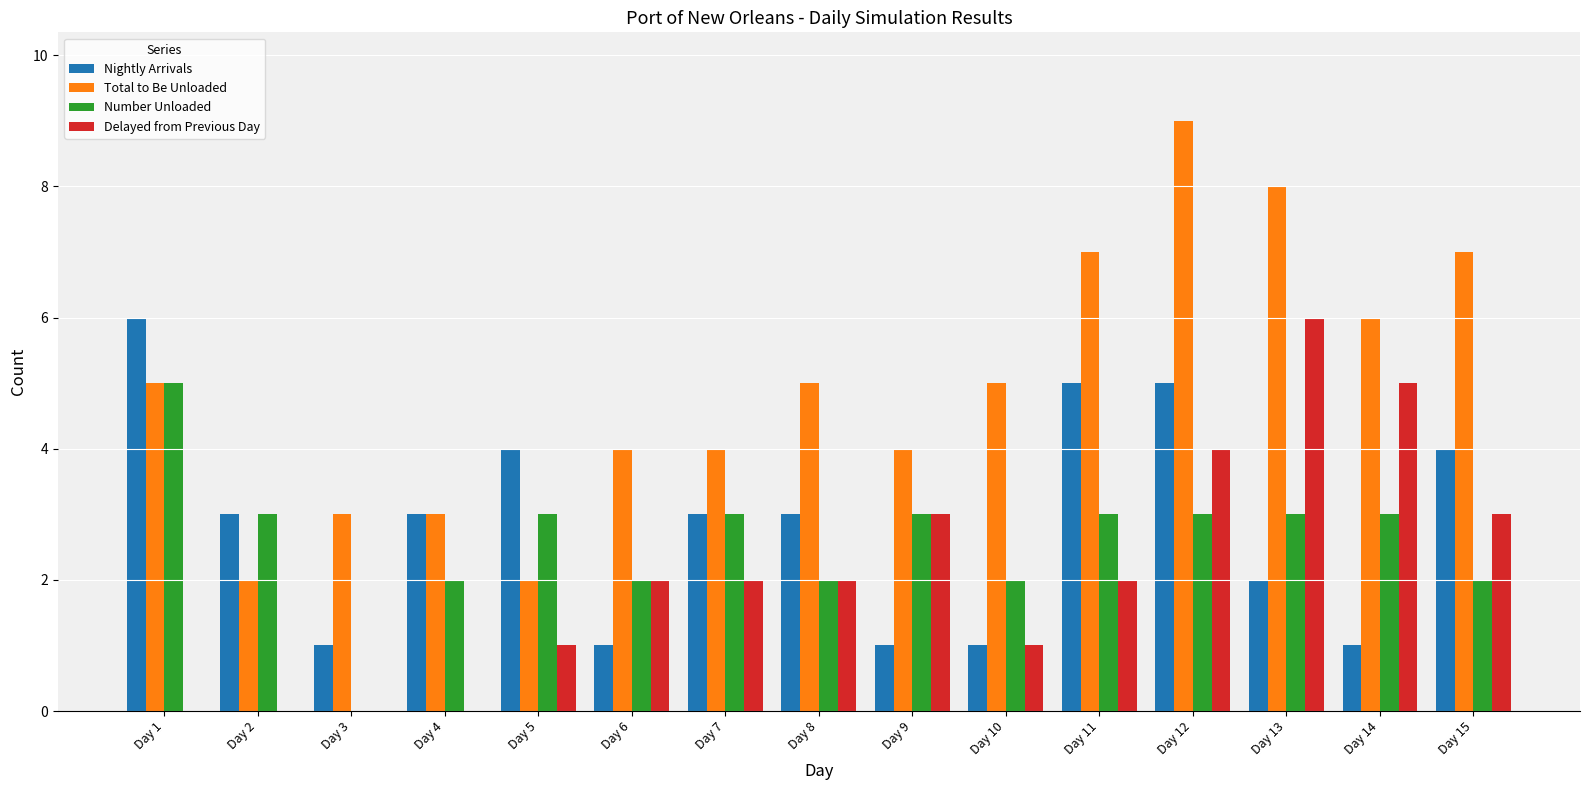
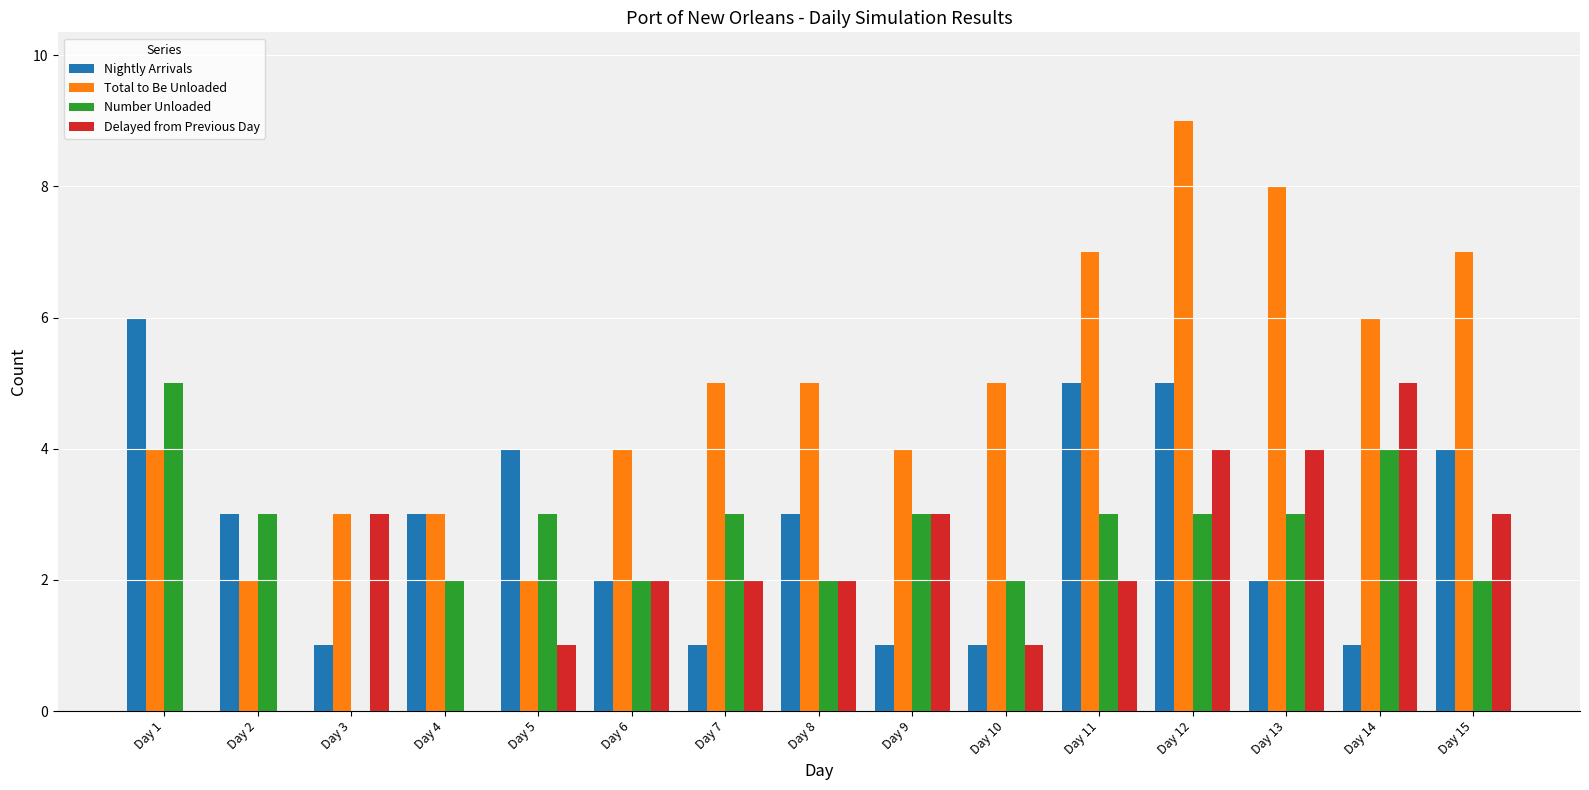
Total to Be Unloaded, Day 1: 5 -> 4
Delayed from Previous Day, Day 3: 0 -> 3
Nightly Arrivals, Day 6: 1 -> 2
Nightly Arrivals, Day 7: 3 -> 1
Total to Be Unloaded, Day 7: 4 -> 5
Delayed from Previous Day, Day 13: 6 -> 4
Number Unloaded, Day 14: 3 -> 4
